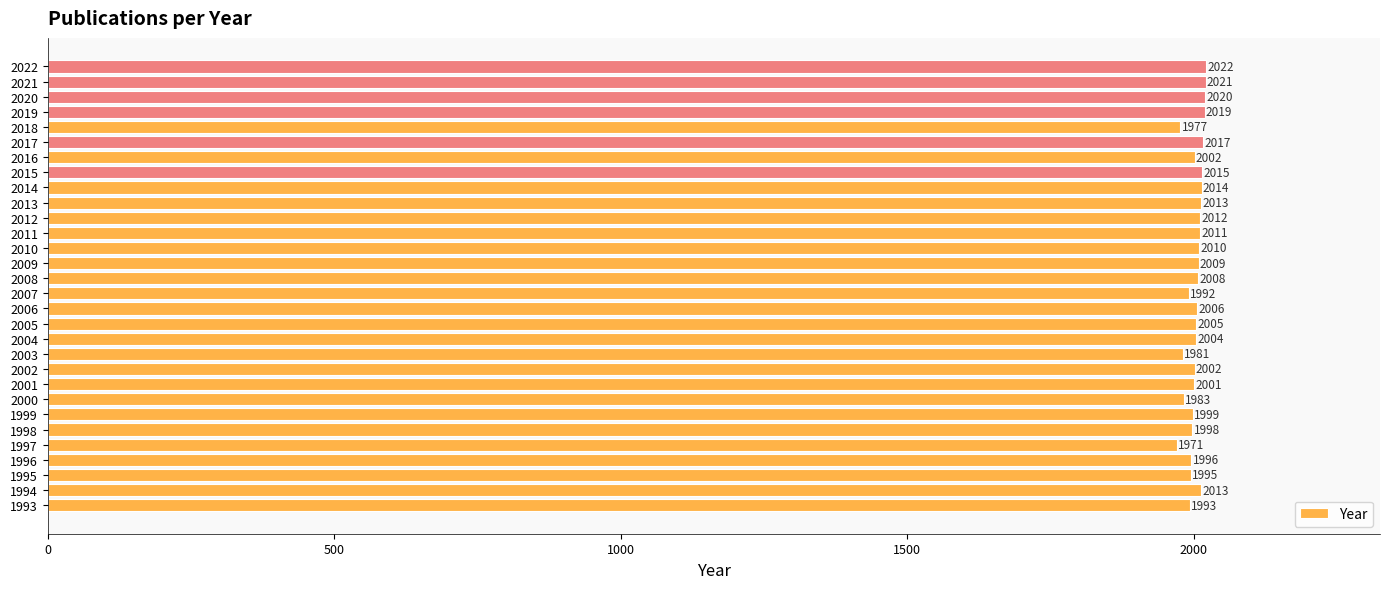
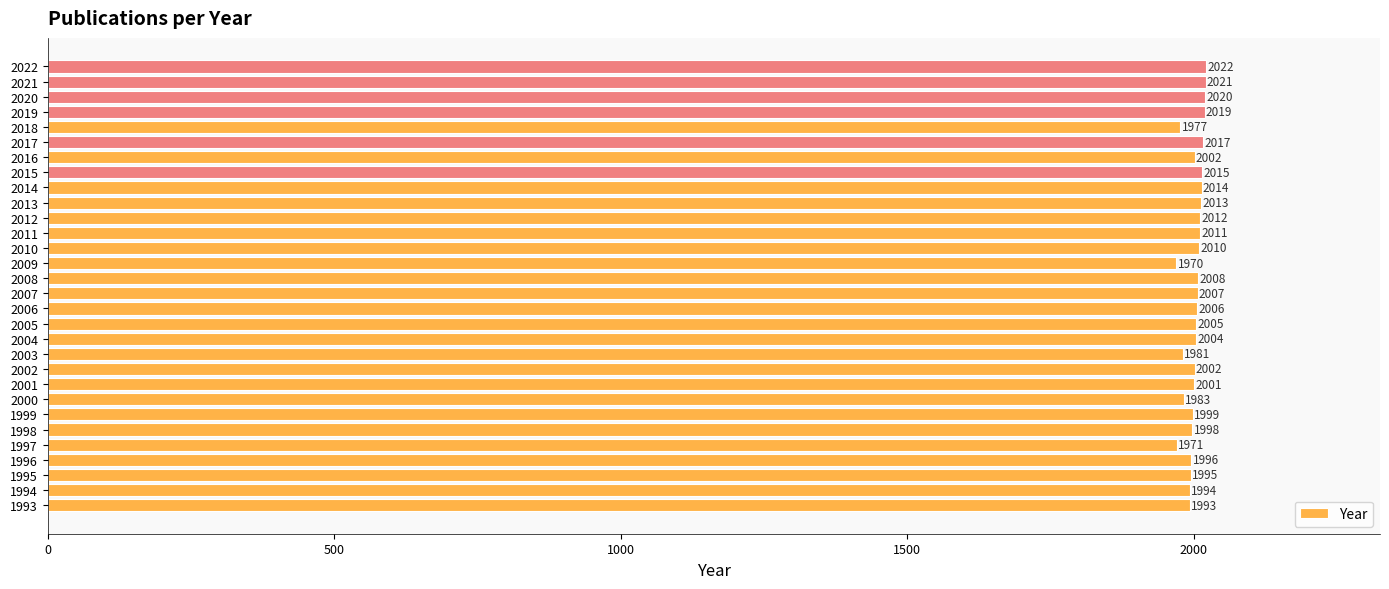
2009: 2009 -> 1970
2007: 1992 -> 2007
1994: 2013 -> 1994
